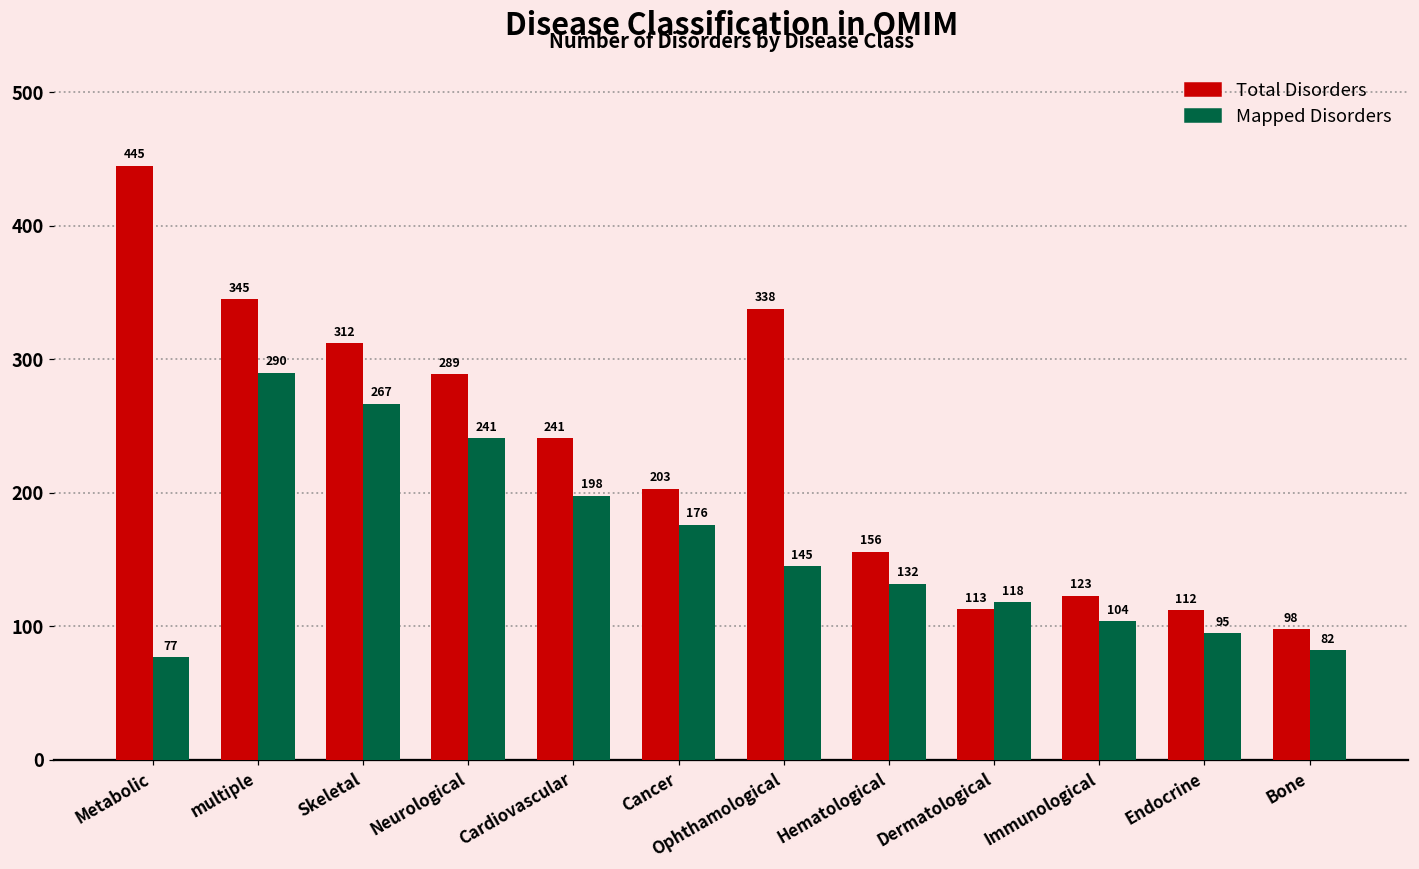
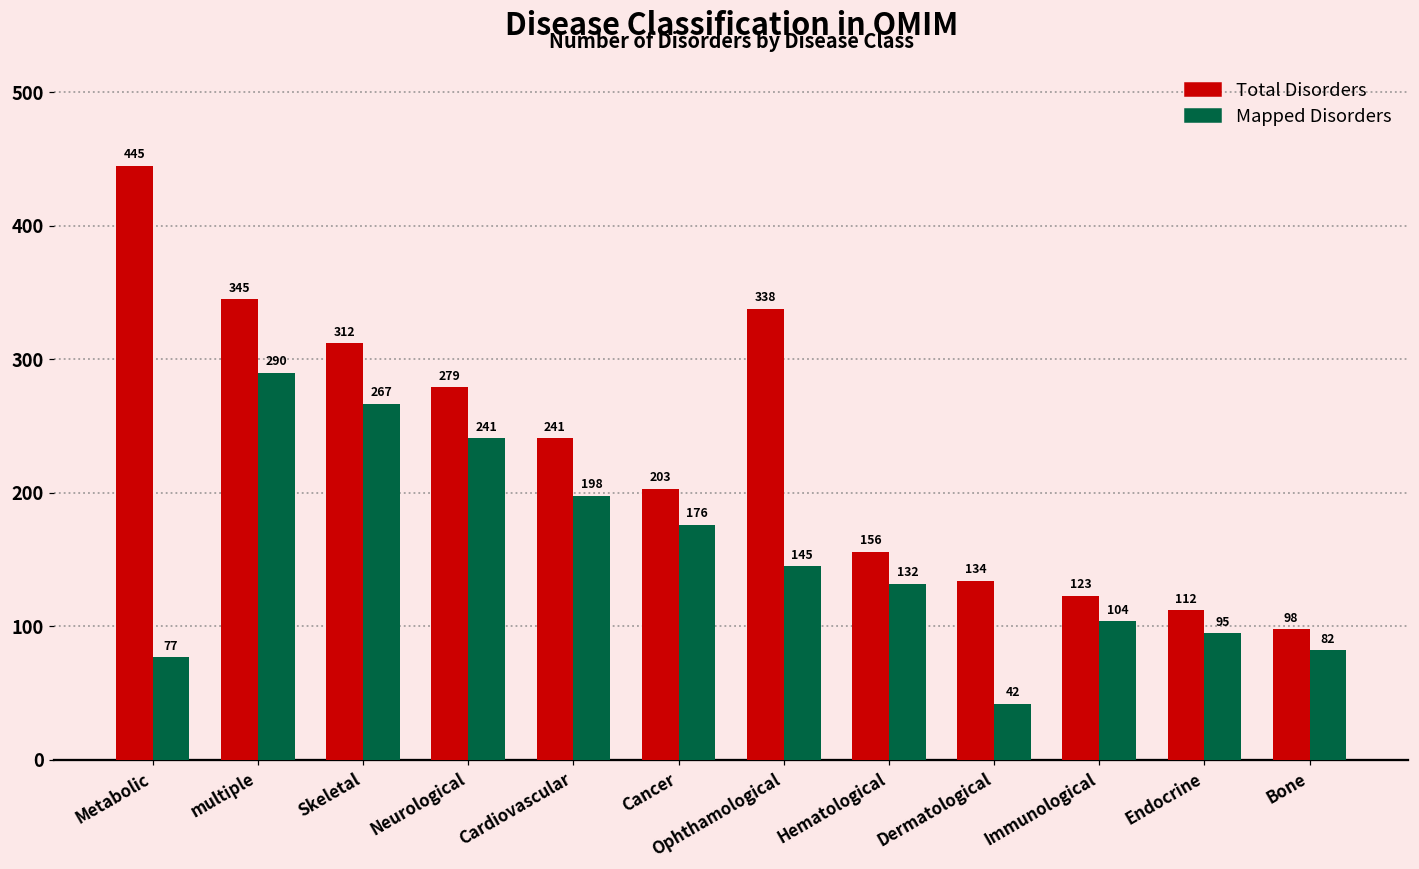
Total Disorders, Neurological: 289 -> 279
Total Disorders, Dermatological: 113 -> 134
Mapped Disorders, Dermatological: 118 -> 42
